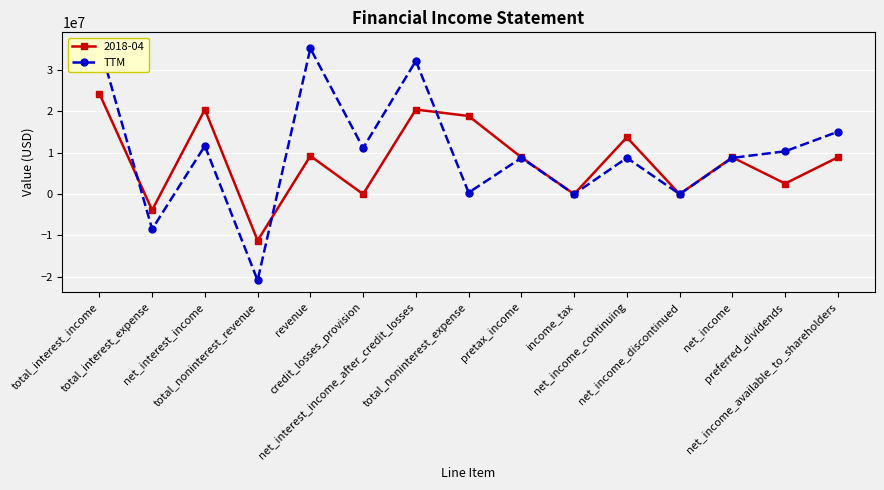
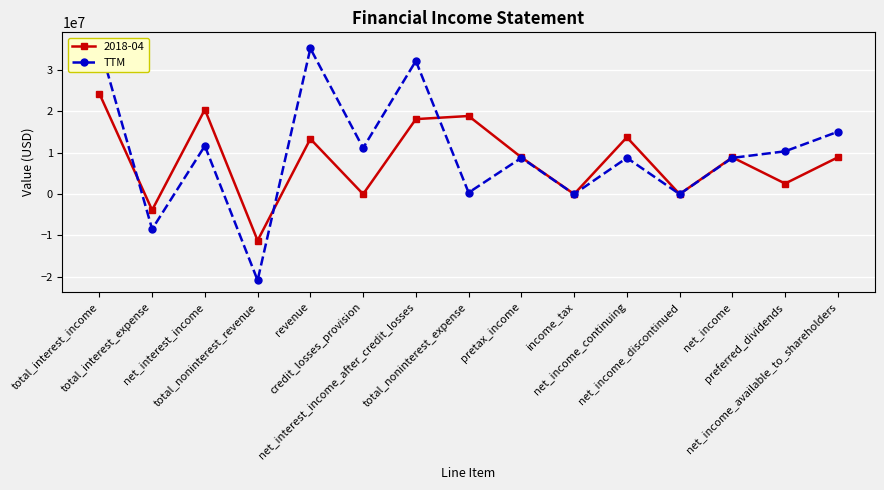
2018-04, revenue: 9000000 -> 13000000
2018-04, net_interest_income_after_credit_losses: 20000000 -> 18000000
